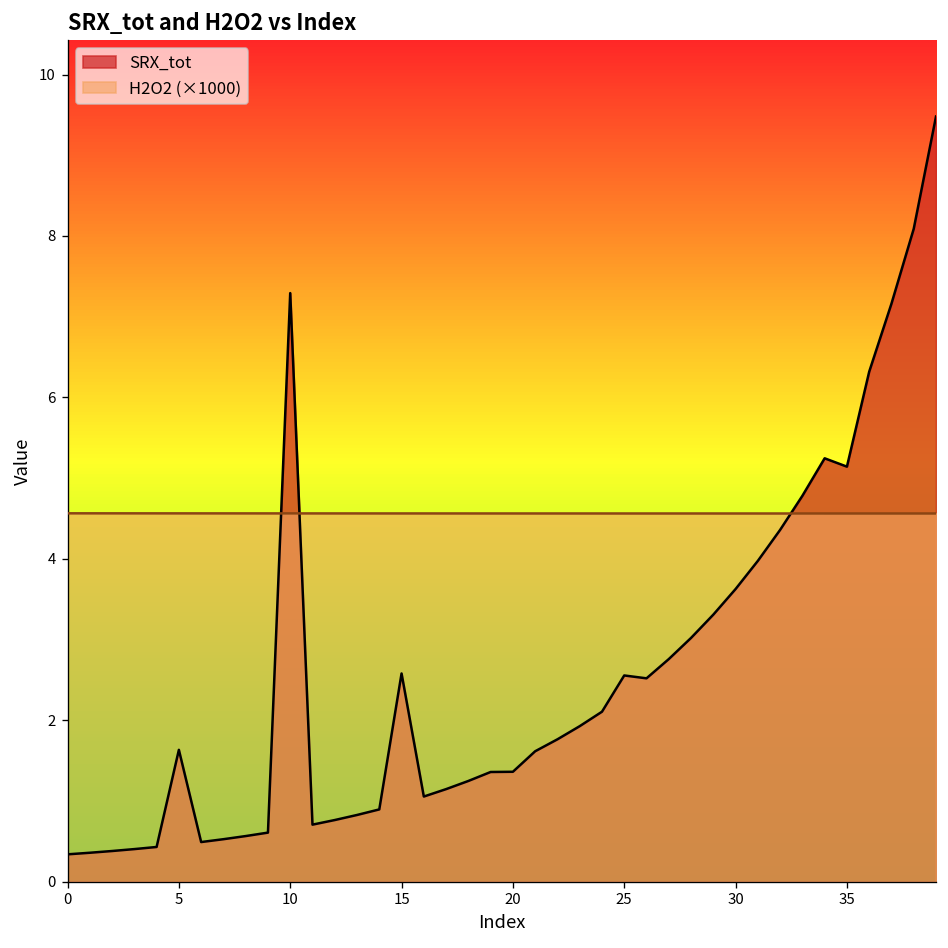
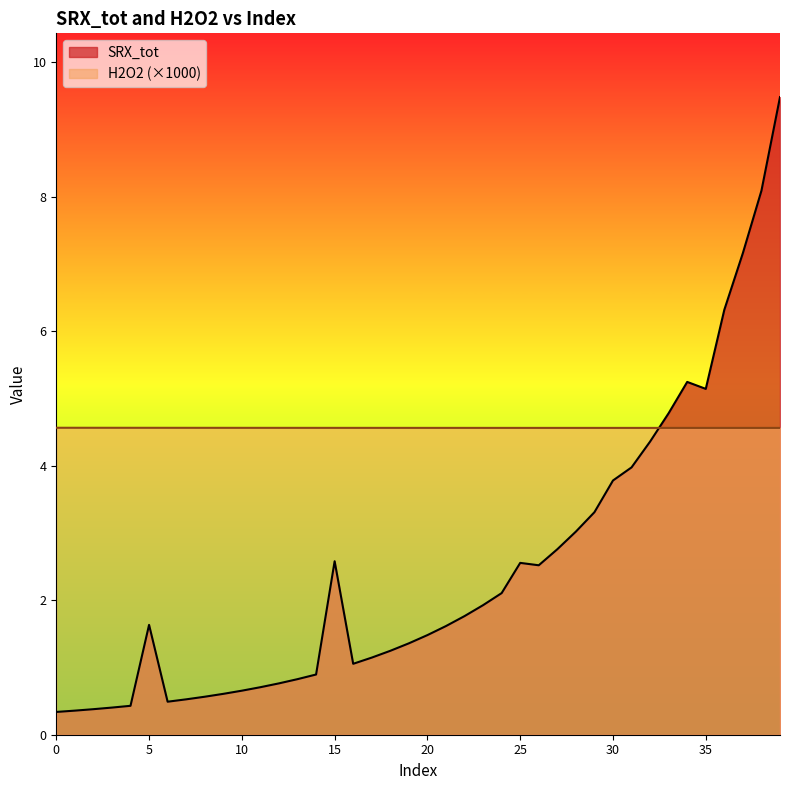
SRX_tot, 10: 7.3 -> 0.7
SRX_tot, 20: 1.4 -> 1.5
SRX_tot, 30: 3.6 -> 3.8
